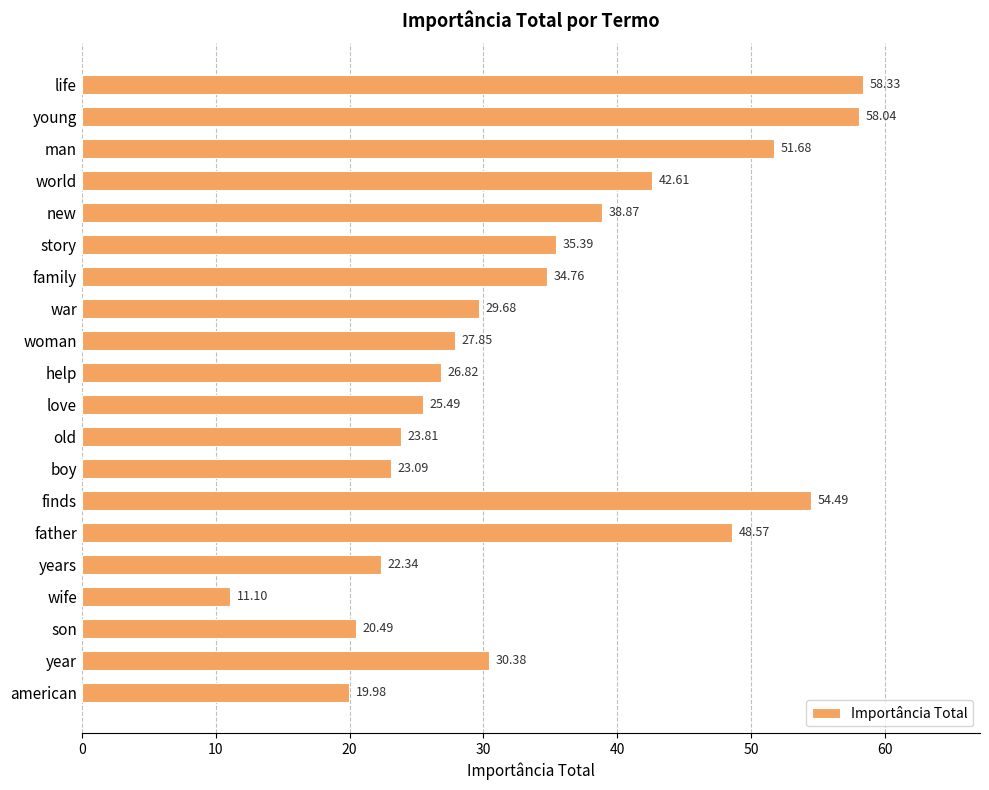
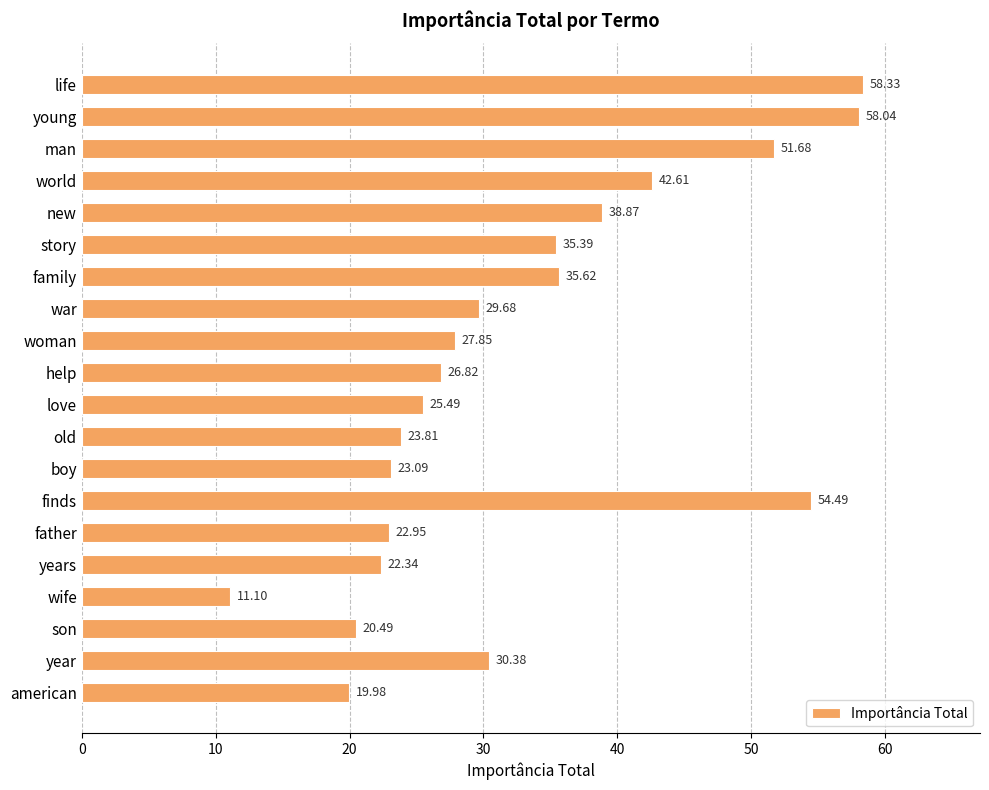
family: 34.76 -> 35.62
father: 48.57 -> 22.95
